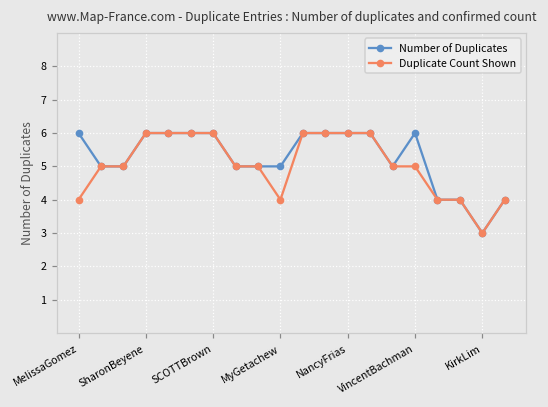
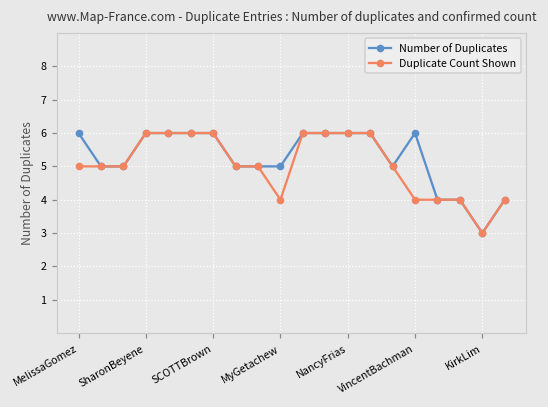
Duplicate Count Shown, MelissaGomez: 4 -> 5
Duplicate Count Shown, VincentBachman: 5 -> 4
